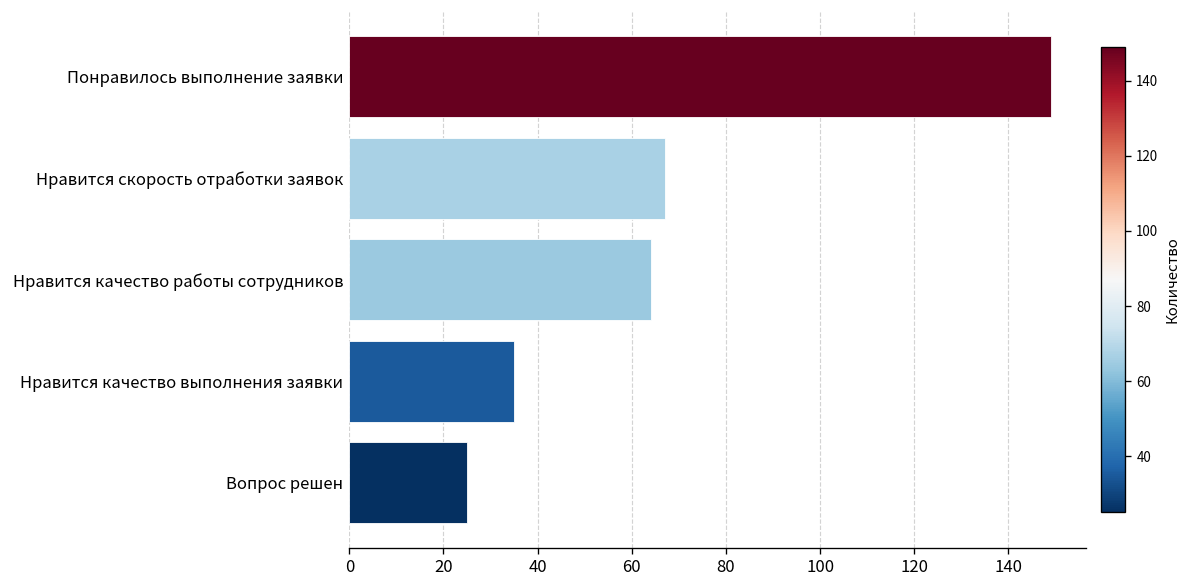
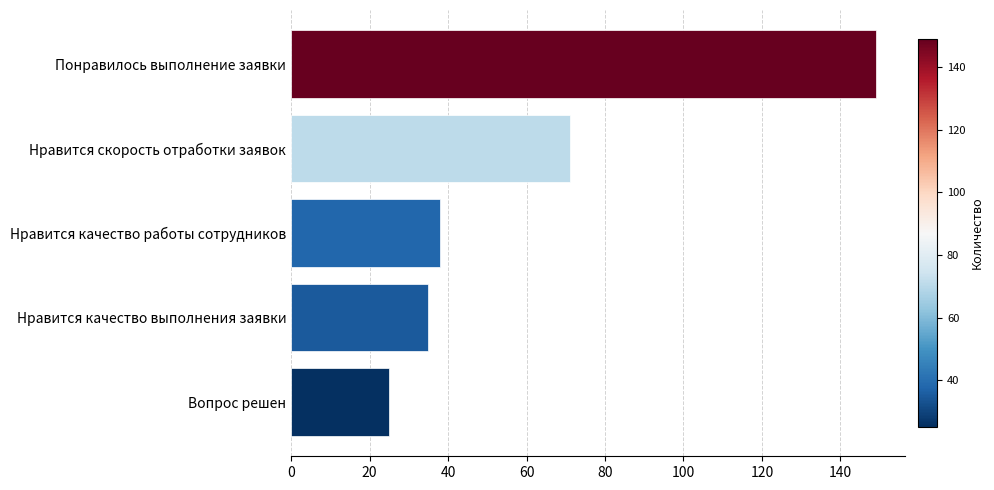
Нравится скорость отработки заявок: 67 -> 71
Нравится качество работы сотрудников: 64 -> 38
